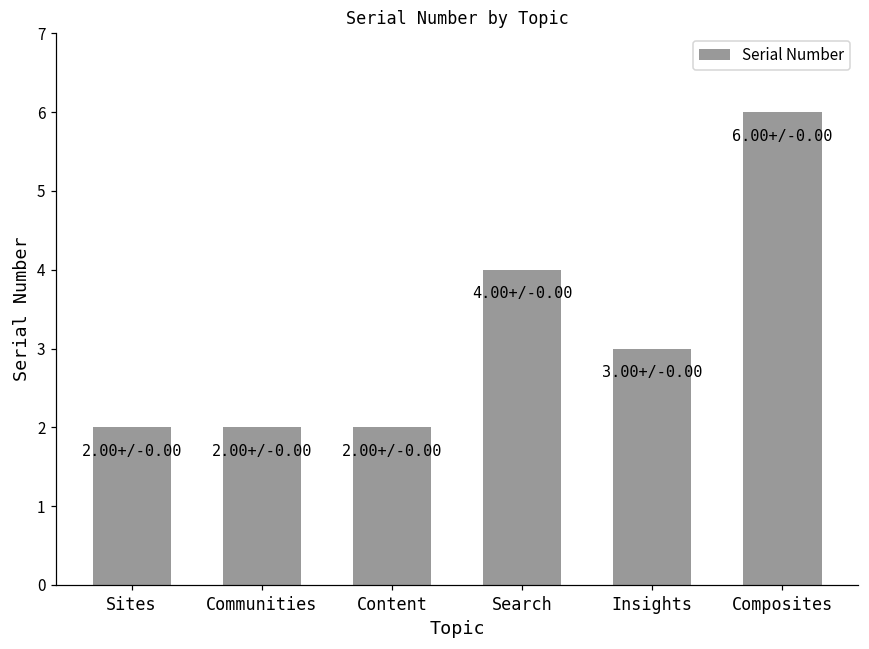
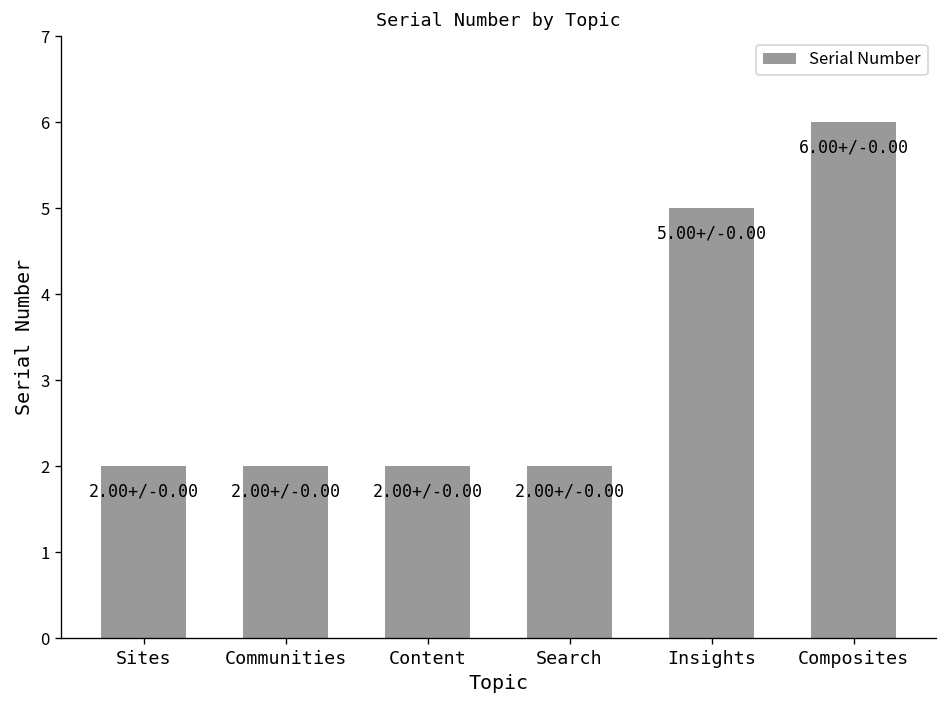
Search: 4.00+/ -> 2.00+/
Insights: 3.00+/ -> 5.00+/
